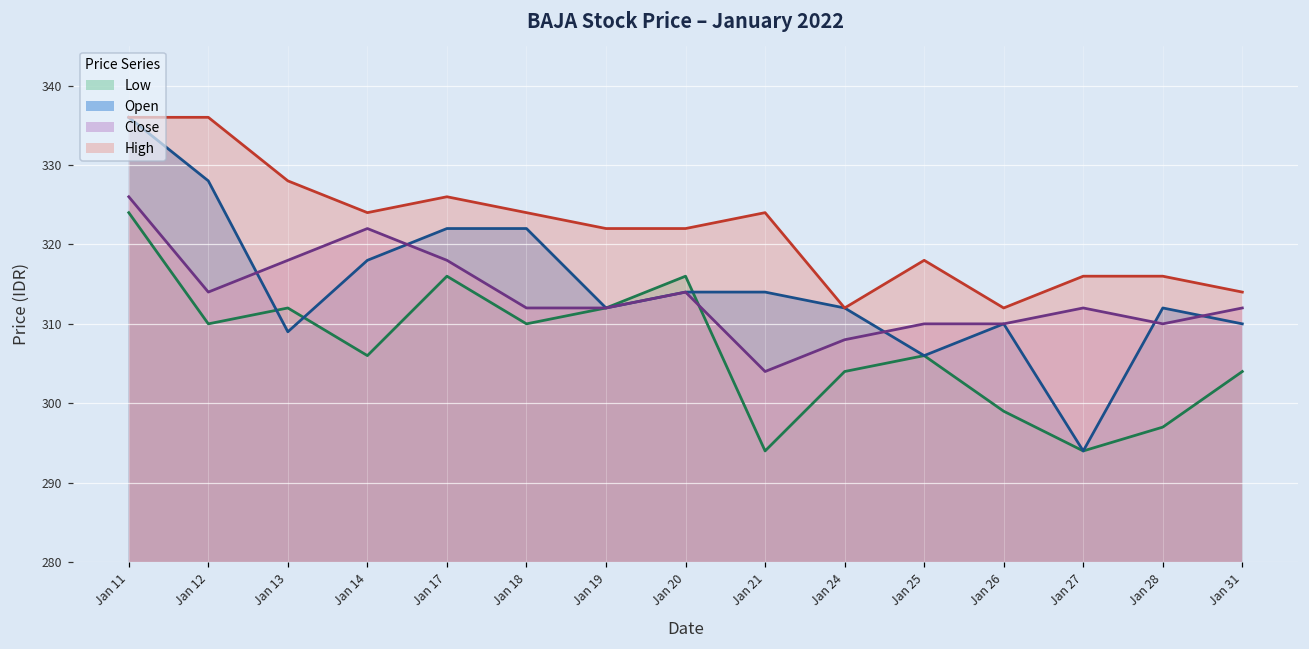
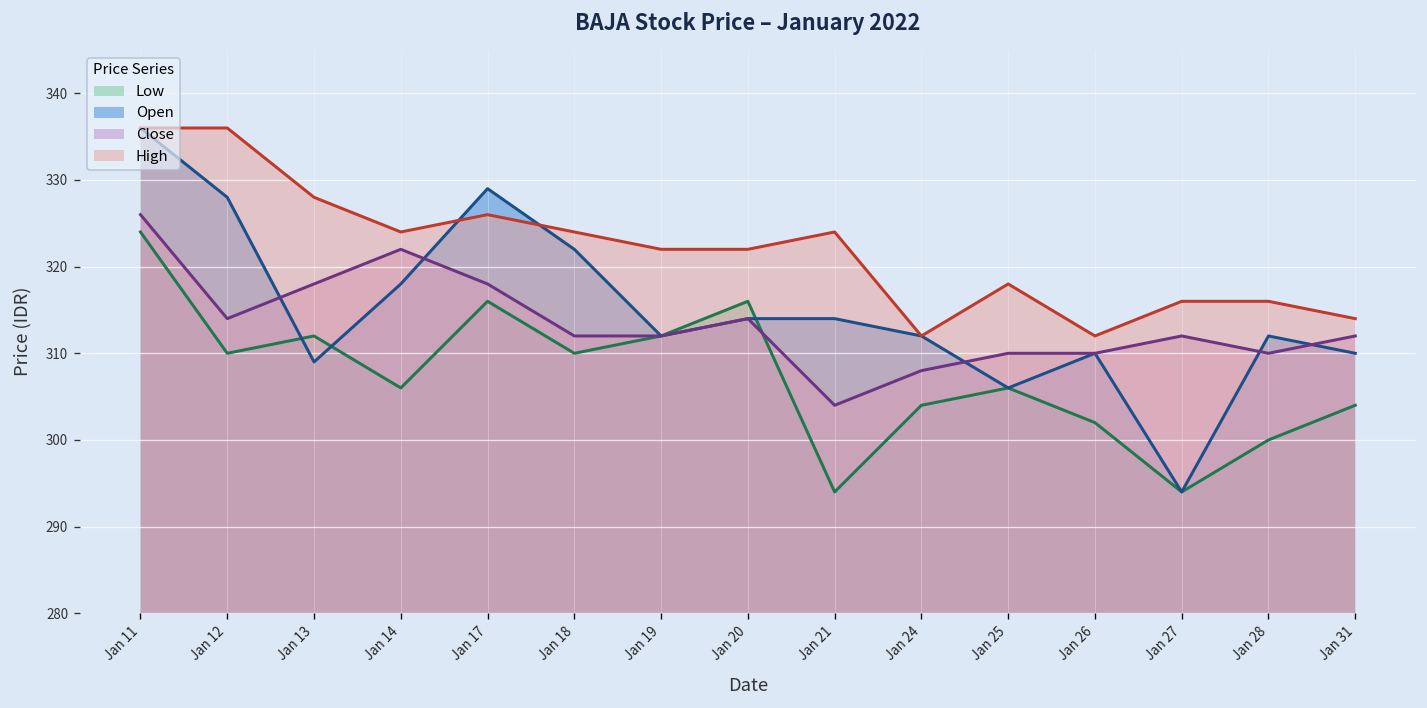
Open, Jan 17: 322 -> 329
Low, Jan 26: 299 -> 302
Low, Jan 28: 297 -> 300
